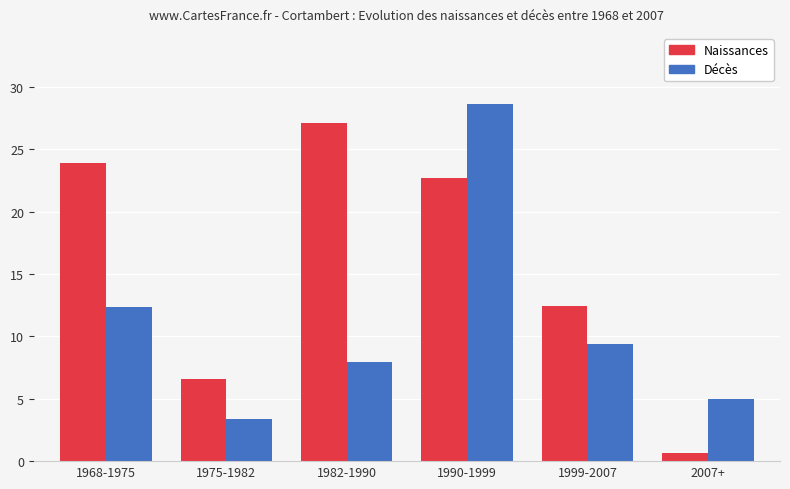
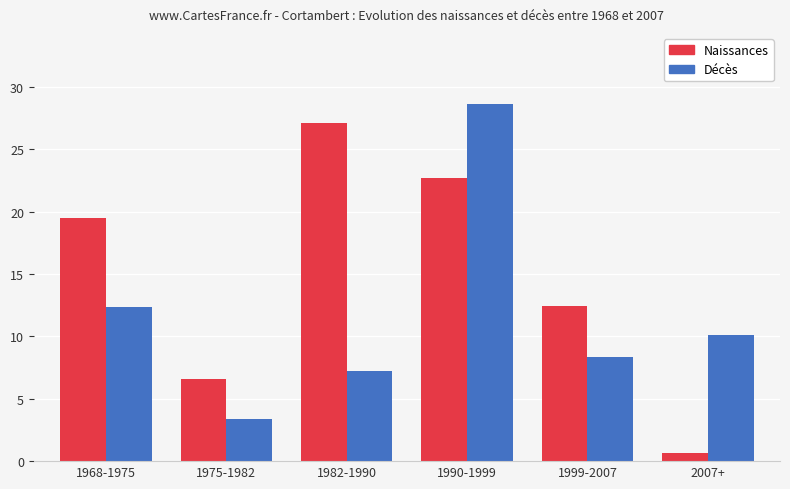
Naissances, 1968-1975: 23.9 -> 19.5
Décès, 1982-1990: 7.9 -> 7.2
Décès, 1999-2007: 9.4 -> 8.3
Décès, 2007+: 5.0 -> 10.1
